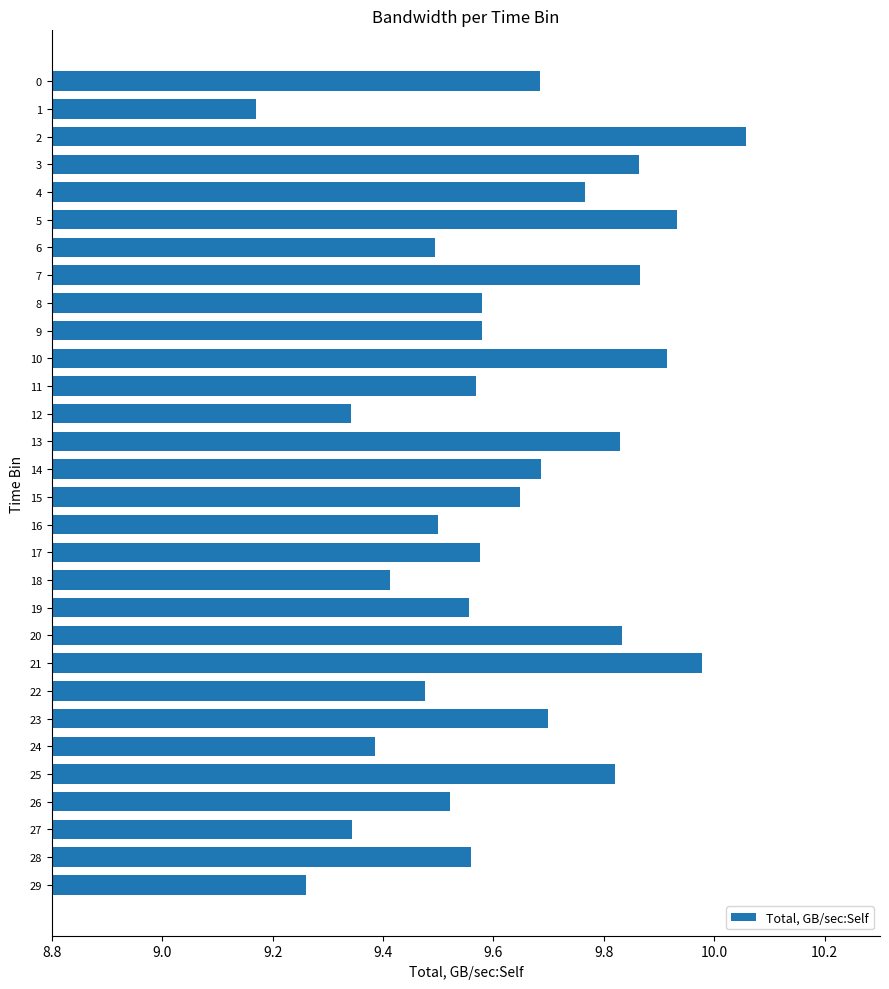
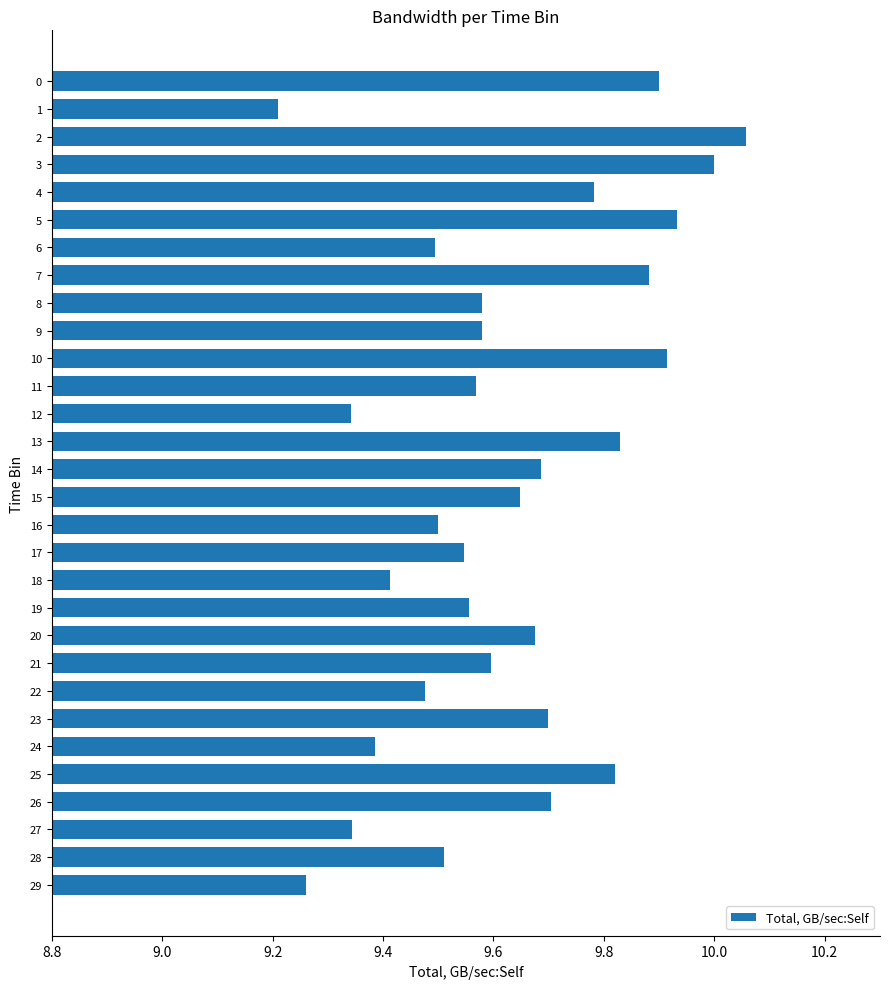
0: 9.69 -> 9.90
1: 9.17 -> 9.21
3: 9.86 -> 10.00
4: 9.77 -> 9.78
7: 9.87 -> 9.88
17: 9.58 -> 9.55
20: 9.83 -> 9.68
21: 9.98 -> 9.60
26: 9.52 -> 9.71
28: 9.56 -> 9.51
